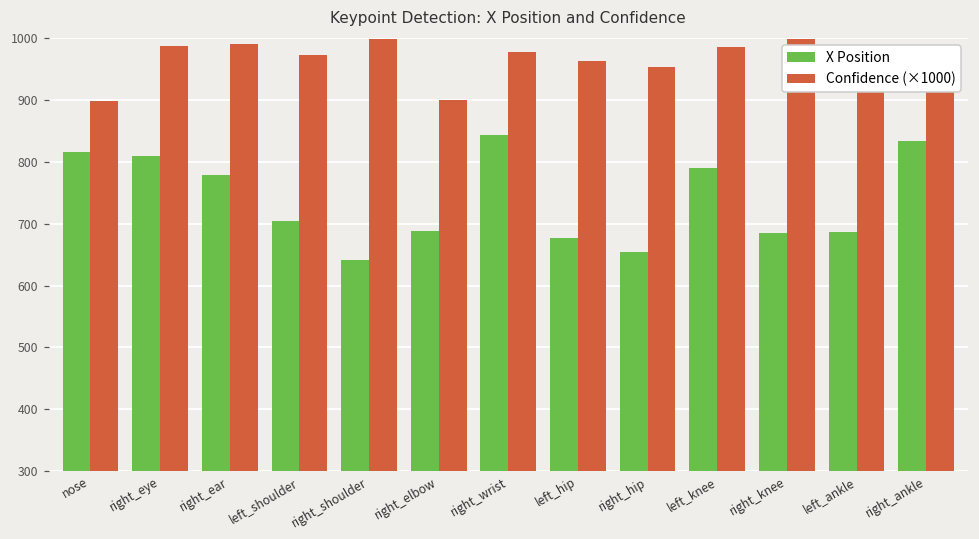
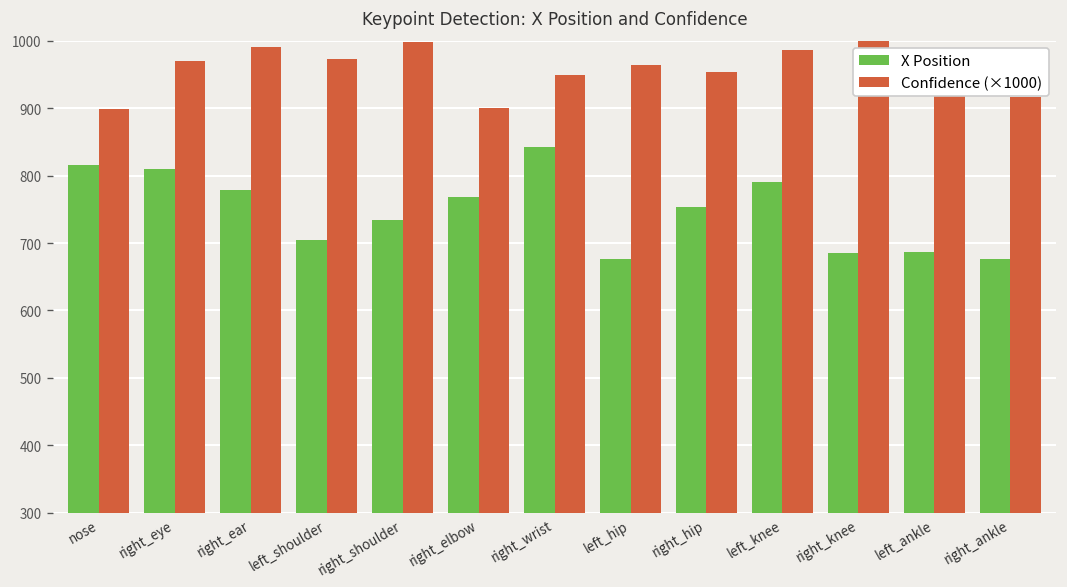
Confidence (×1000), right_eye: 990 -> 970
X Position, right_shoulder: 640 -> 730
X Position, right_elbow: 690 -> 770
Confidence (×1000), right_wrist: 980 -> 950
X Position, right_hip: 650 -> 750
X Position, right_ankle: 830 -> 680
